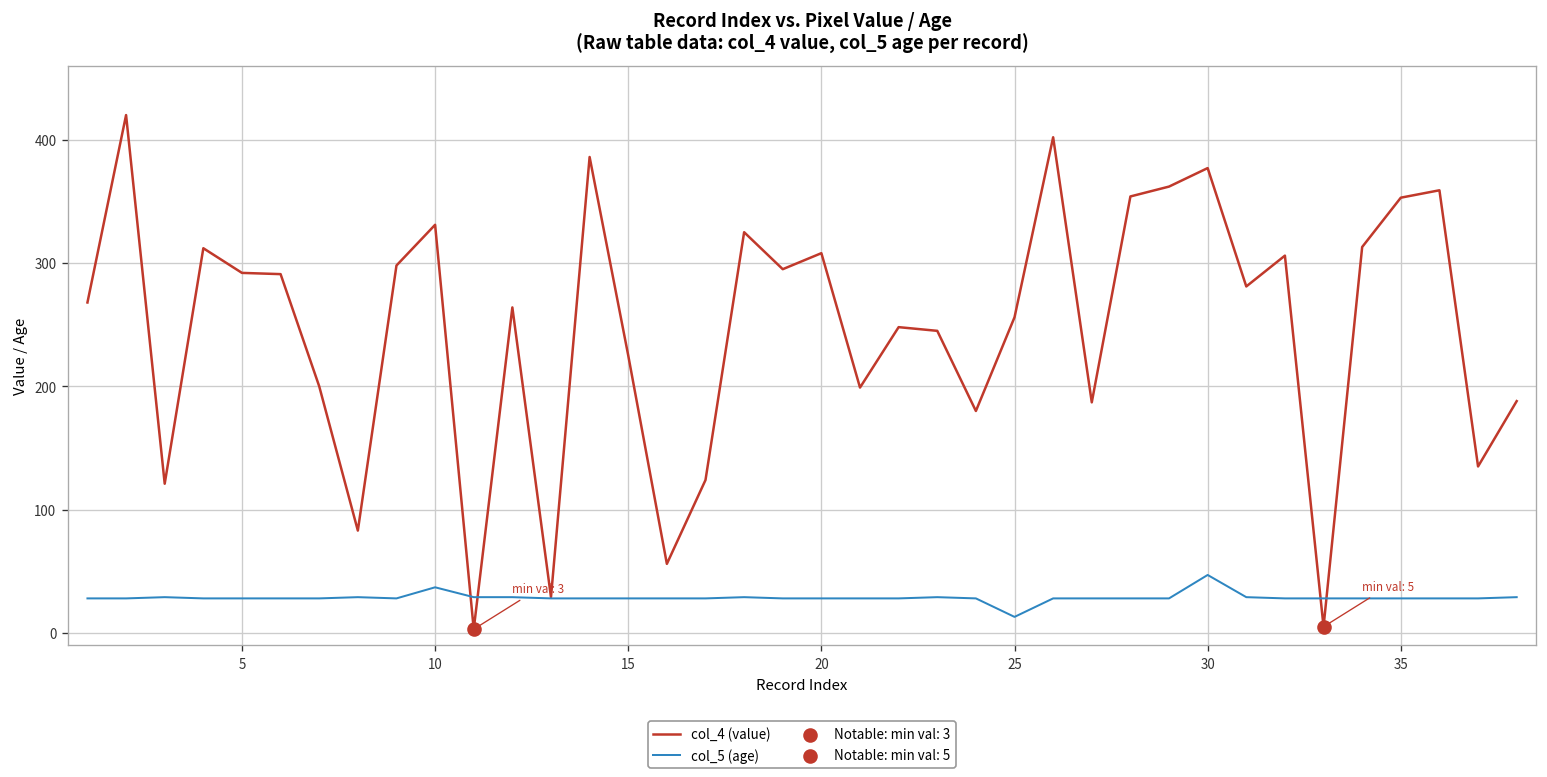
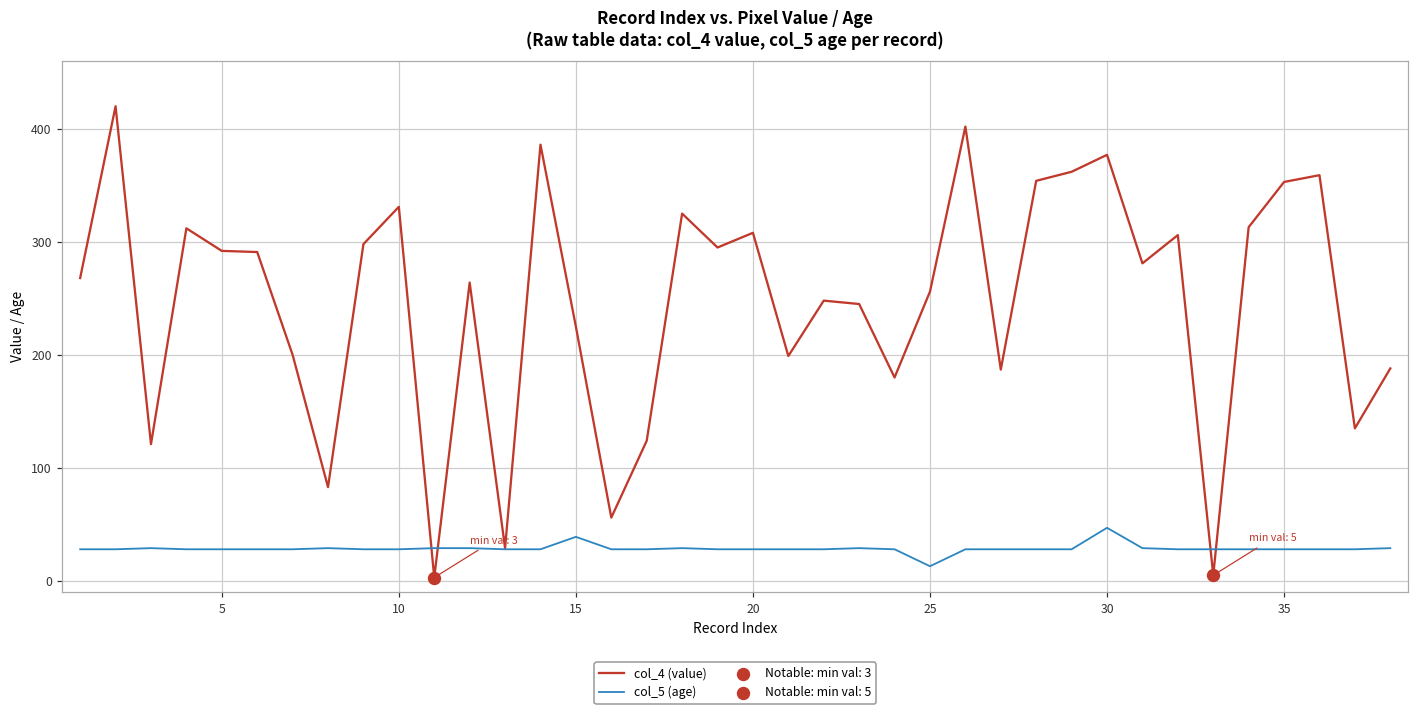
col_5 (age), 10: 37 -> 28
col_5 (age), 15: 28 -> 39
